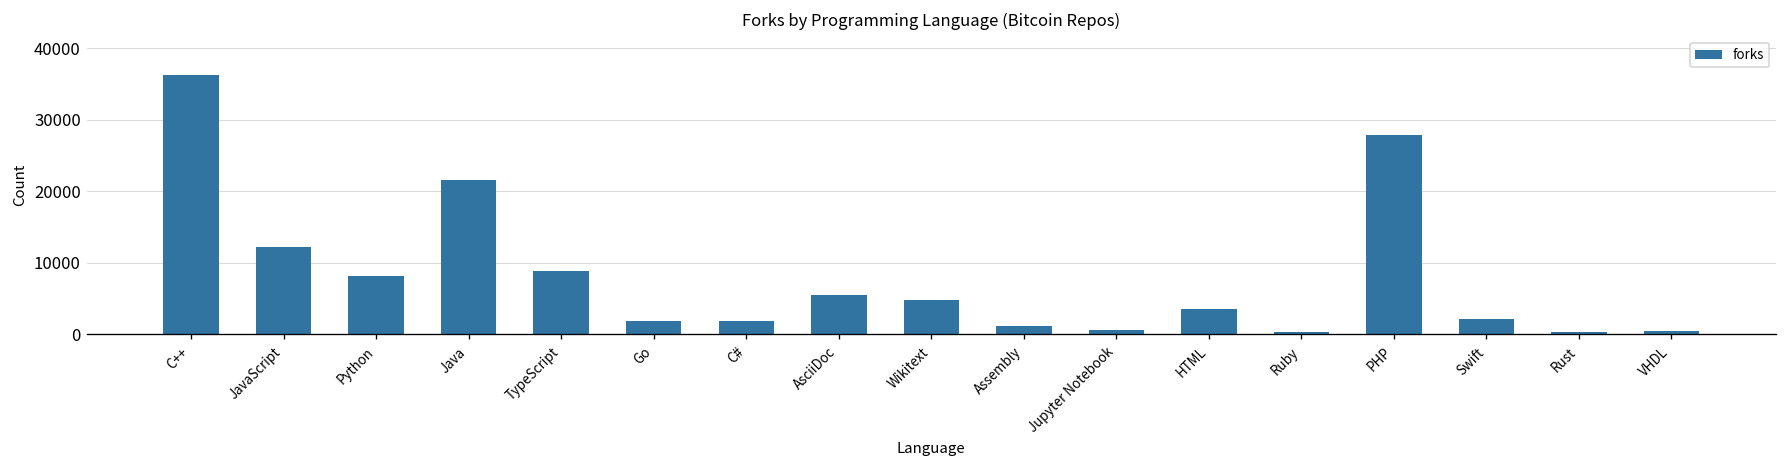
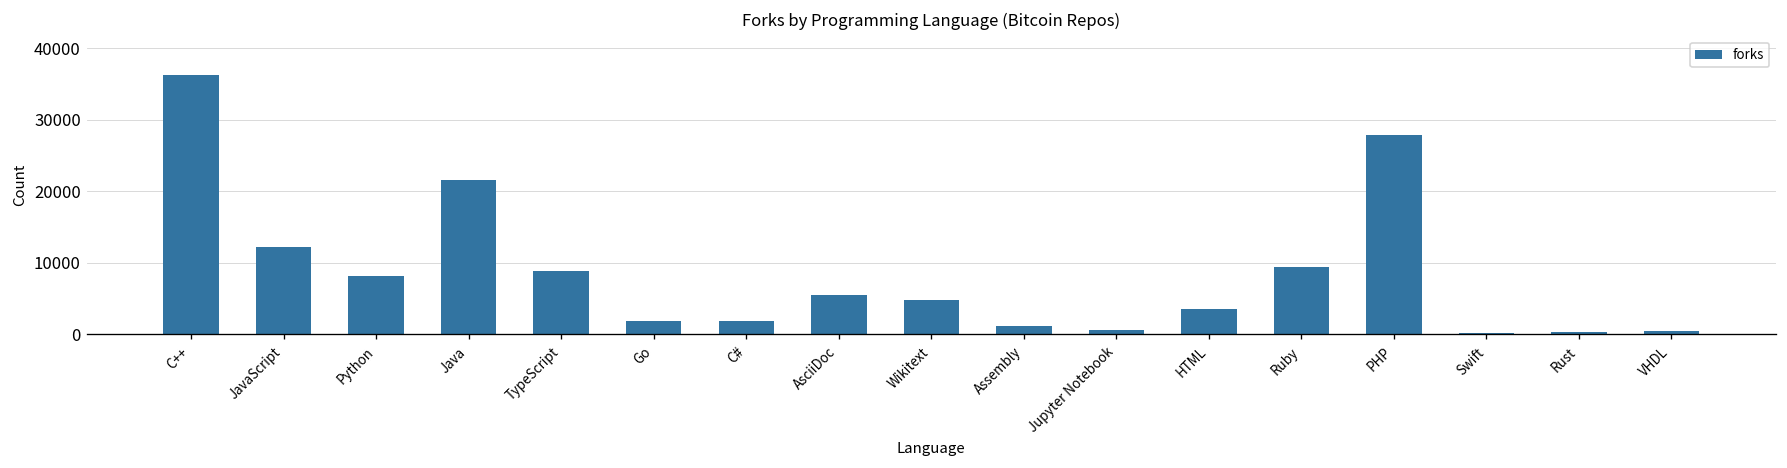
Ruby: 0 -> 9000
Swift: 2000 -> 0
